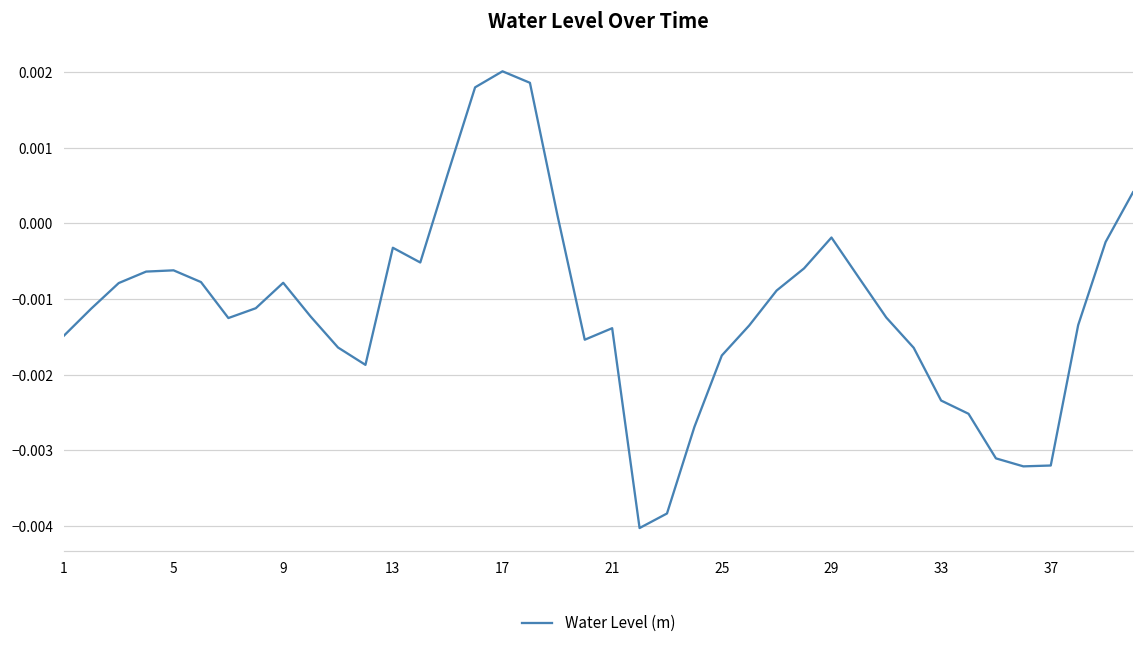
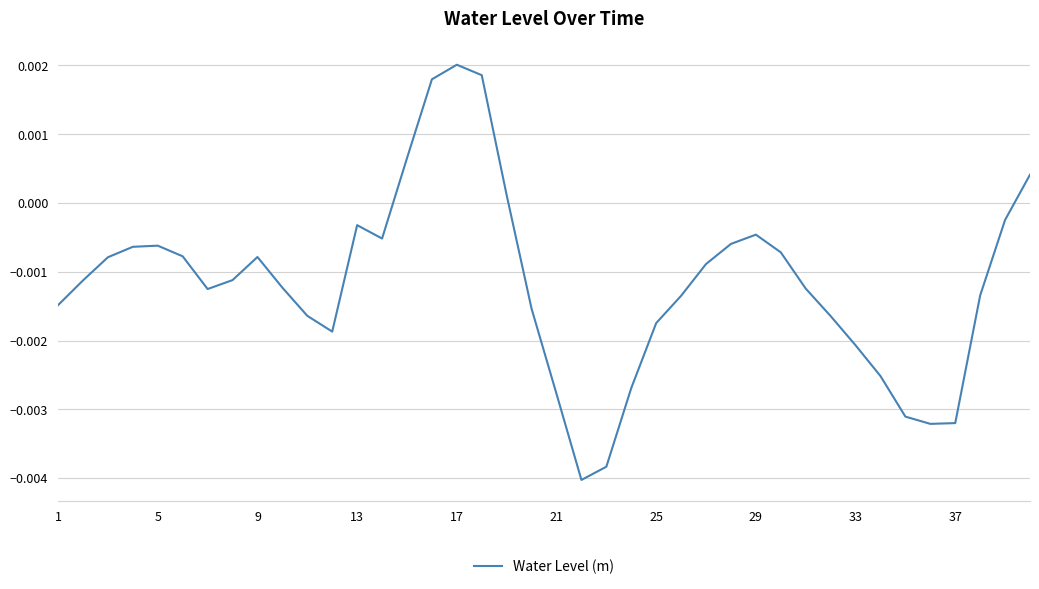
21: -0.0014 -> -0.0028
29: -0.0002 -> -0.0005
33: -0.0023 -> -0.0021
